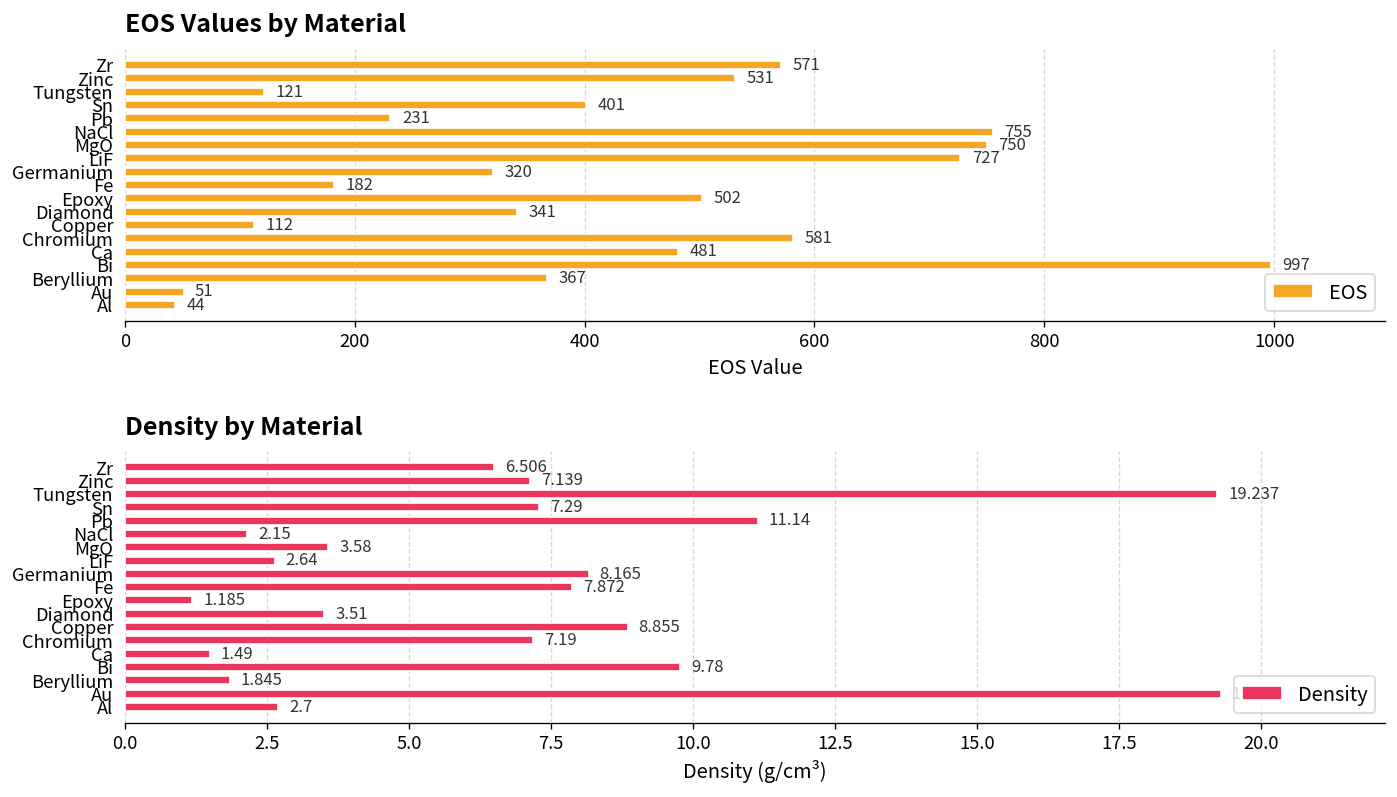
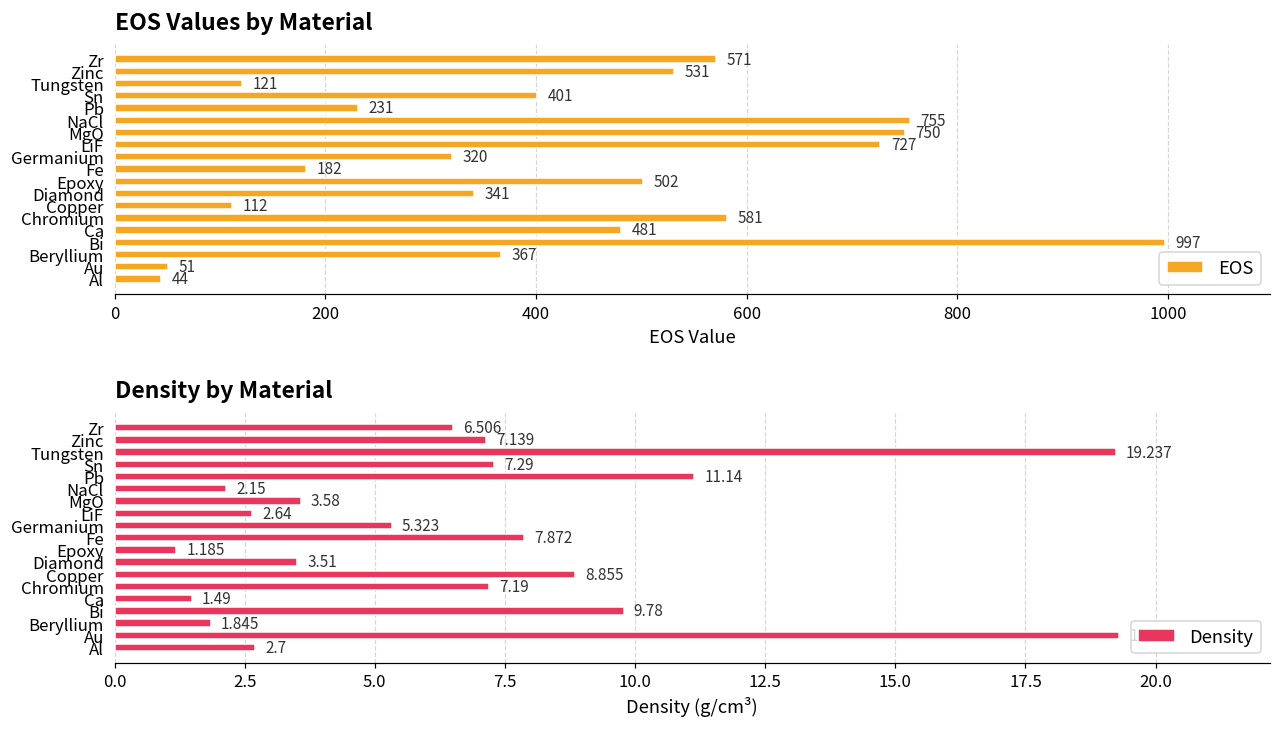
Density by Material, Germanium: 8.165 -> 5.323
